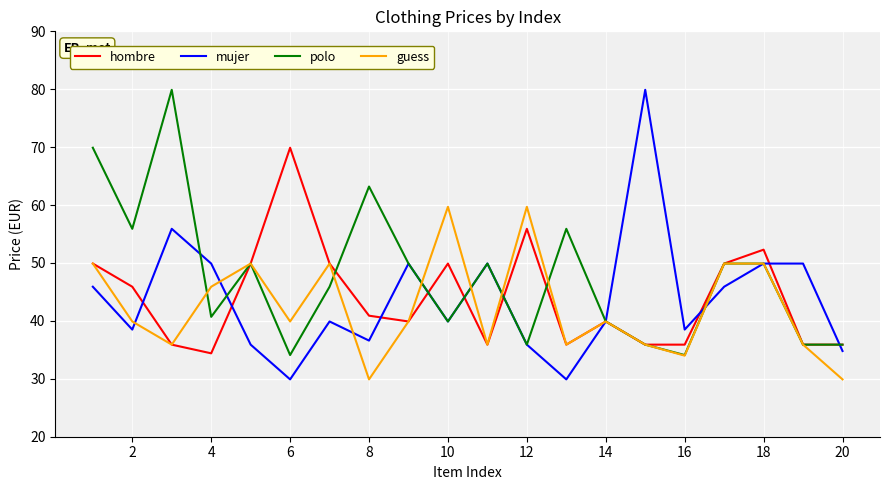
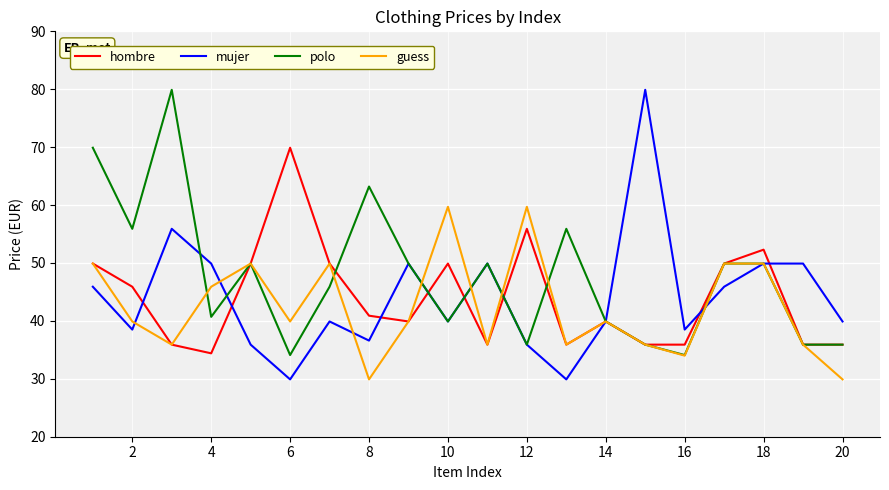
mujer, 20: 35 -> 40
